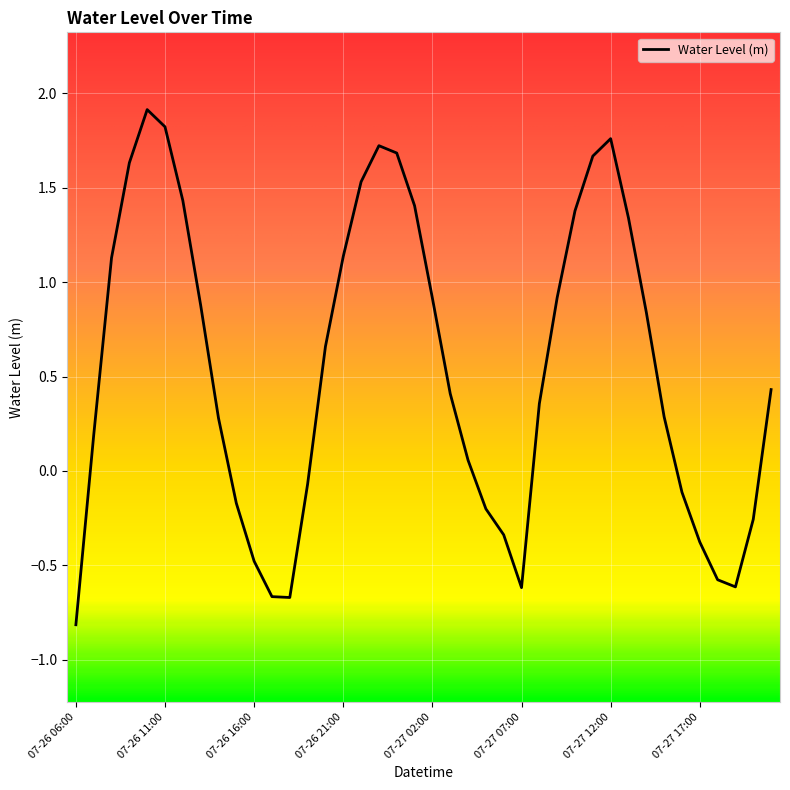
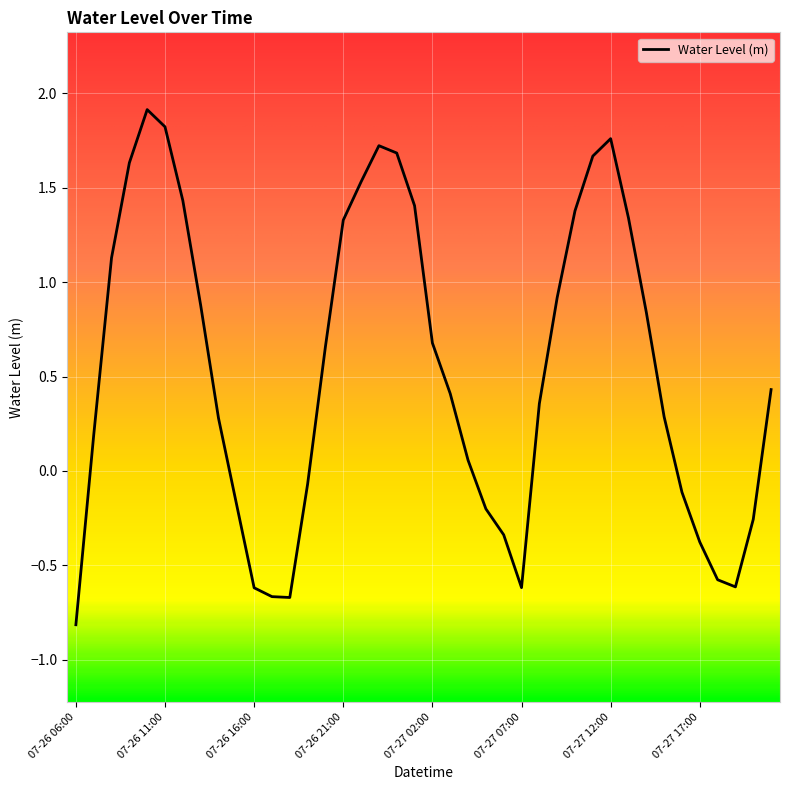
07-26 16:00: -0.48 -> -0.62
07-26 21:00: 1.14 -> 1.33
07-27 02:00: 0.91 -> 0.68
